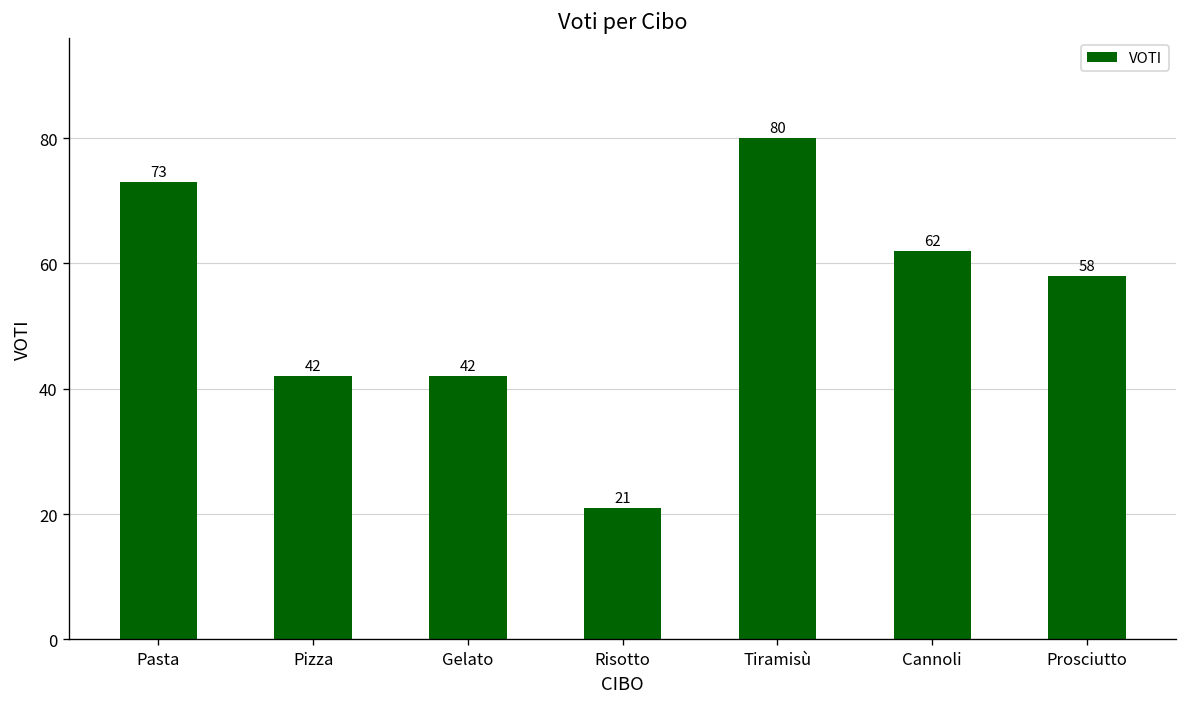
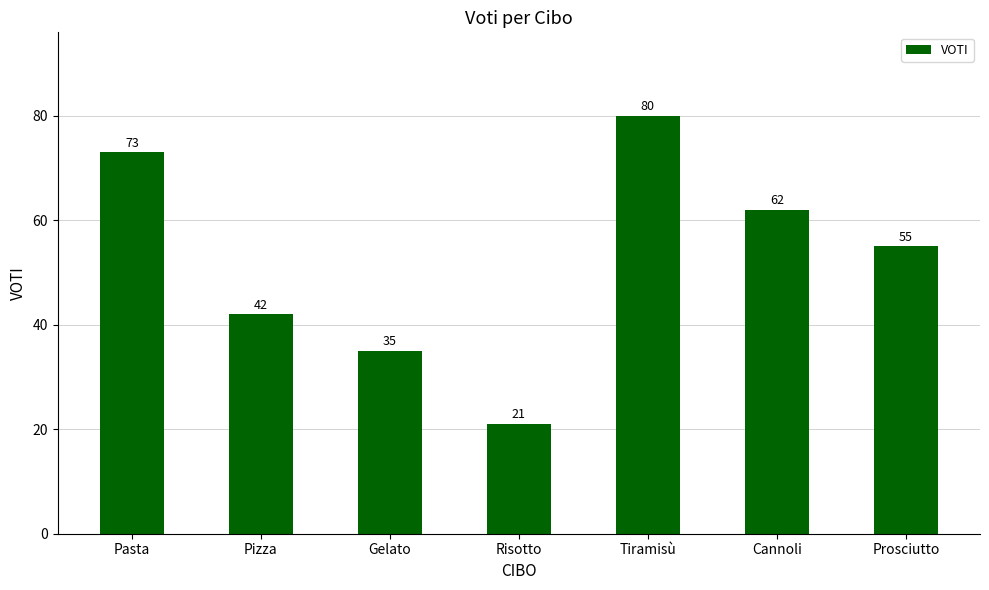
Gelato: 42 -> 35
Prosciutto: 58 -> 55
